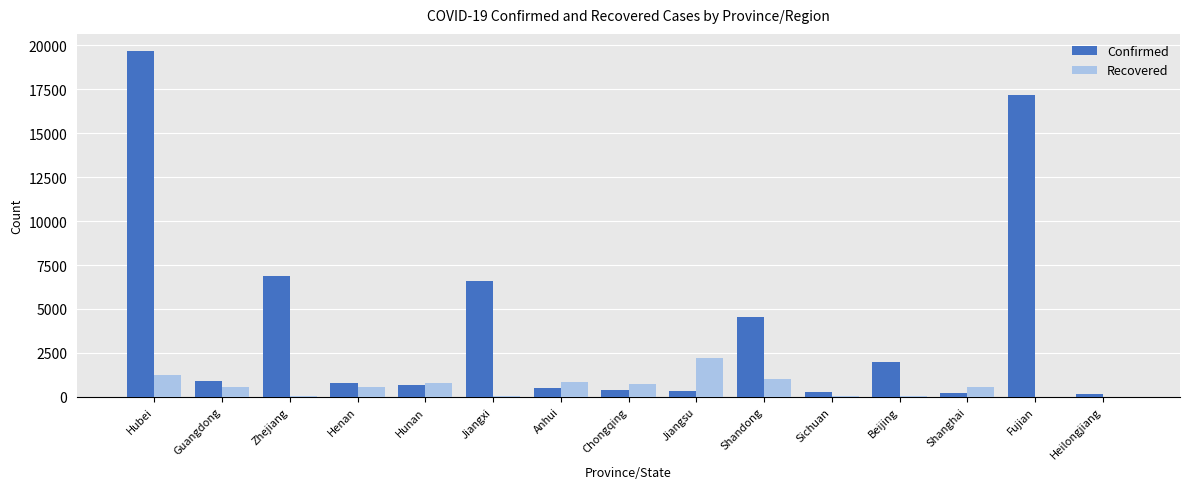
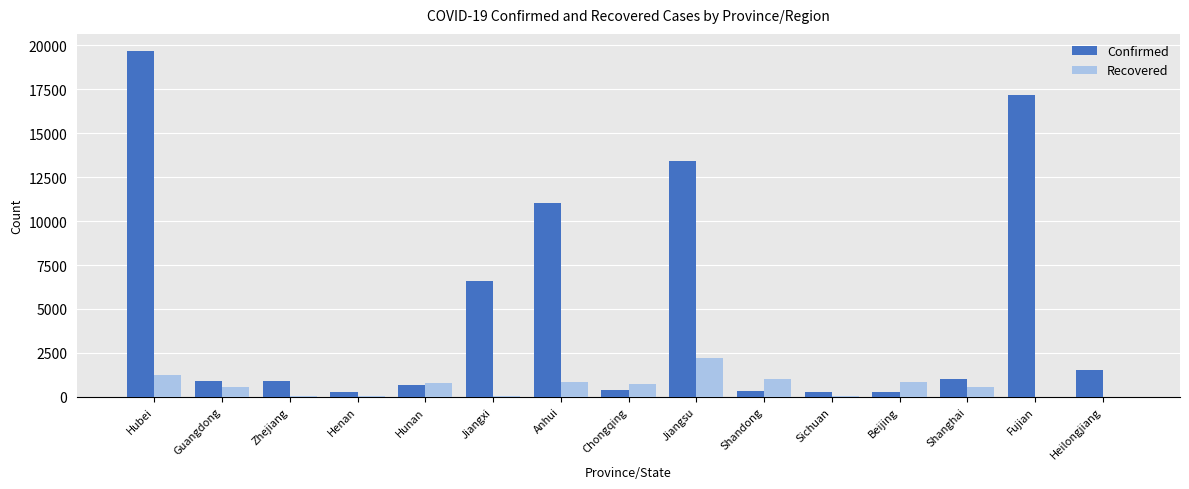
Confirmed, Zhejiang: 6900 -> 900
Confirmed, Henan: 800 -> 300
Recovered, Henan: 500 -> 0
Confirmed, Anhui: 500 -> 11000
Confirmed, Jiangsu: 300 -> 13400
Confirmed, Shandong: 4600 -> 300
Confirmed, Beijing: 2000 -> 300
Recovered, Beijing: 0 -> 800
Confirmed, Shanghai: 200 -> 1000
Confirmed, Heilongjiang: 200 -> 1500
